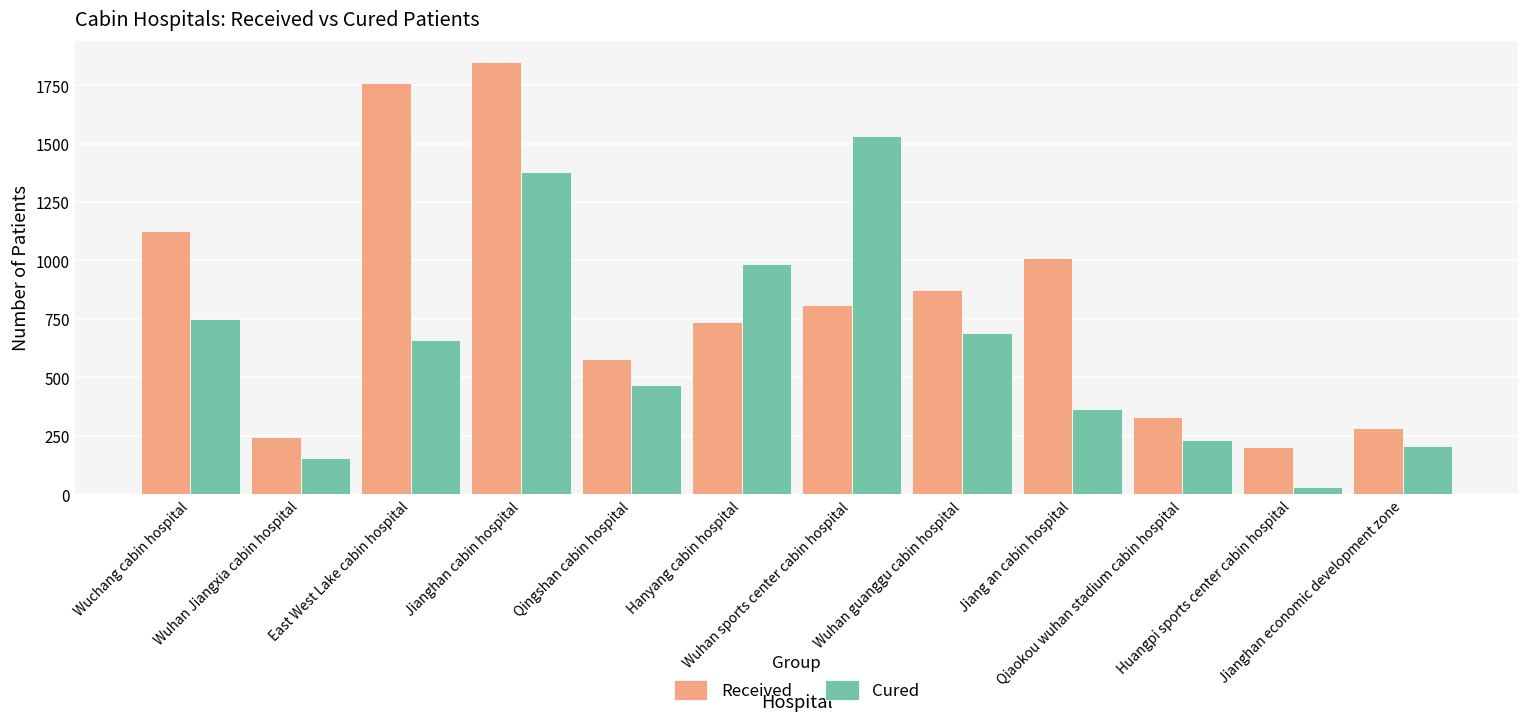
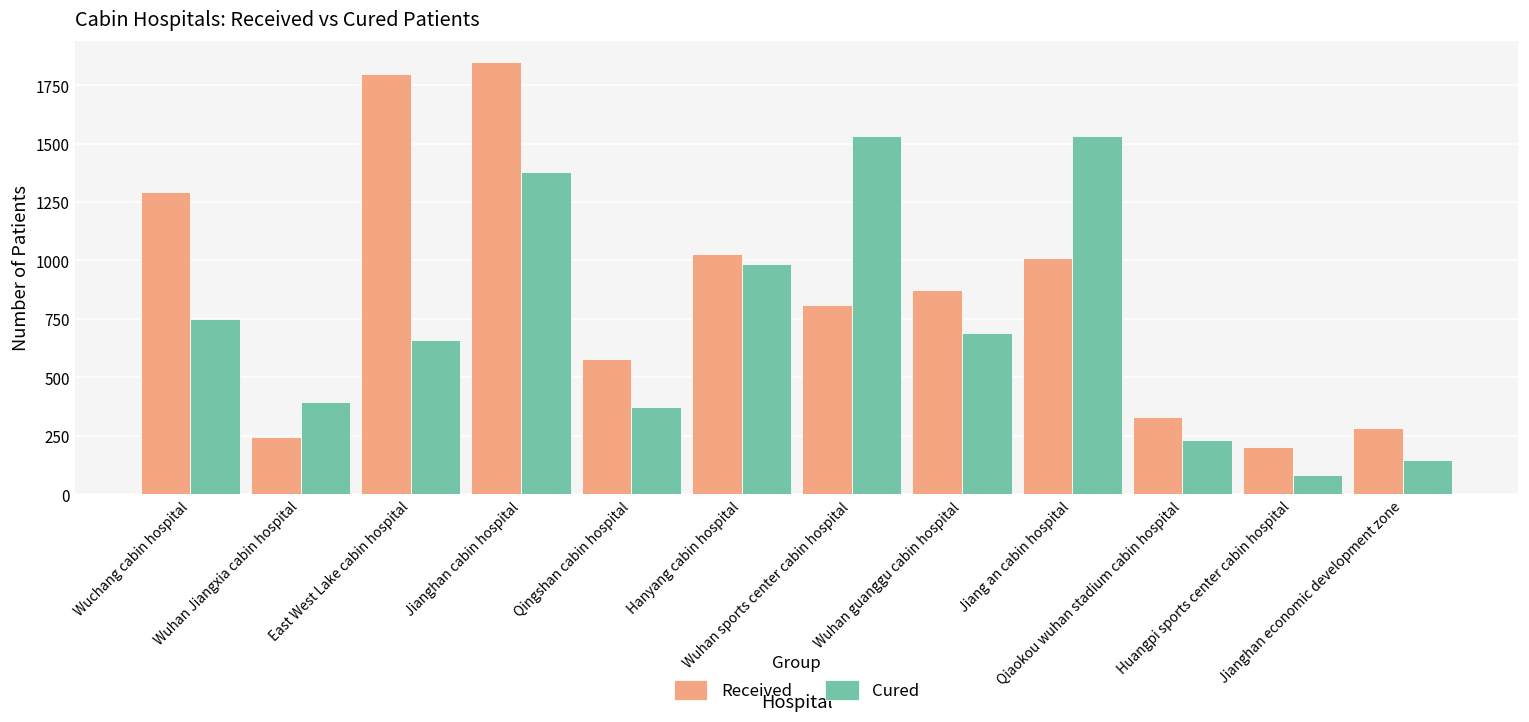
Received, Wuchang cabin hospital: 1120 -> 1290
Cured, Wuhan Jiangxia cabin hospital: 160 -> 390
Received, East West Lake cabin hospital: 1760 -> 1800
Cured, Qingshan cabin hospital: 470 -> 370
Received, Hanyang cabin hospital: 740 -> 1030
Cured, Jiang an cabin hospital: 360 -> 1530
Cured, Huangpi sports center cabin hospital: 30 -> 80
Cured, Jianghan economic development zone: 210 -> 140
